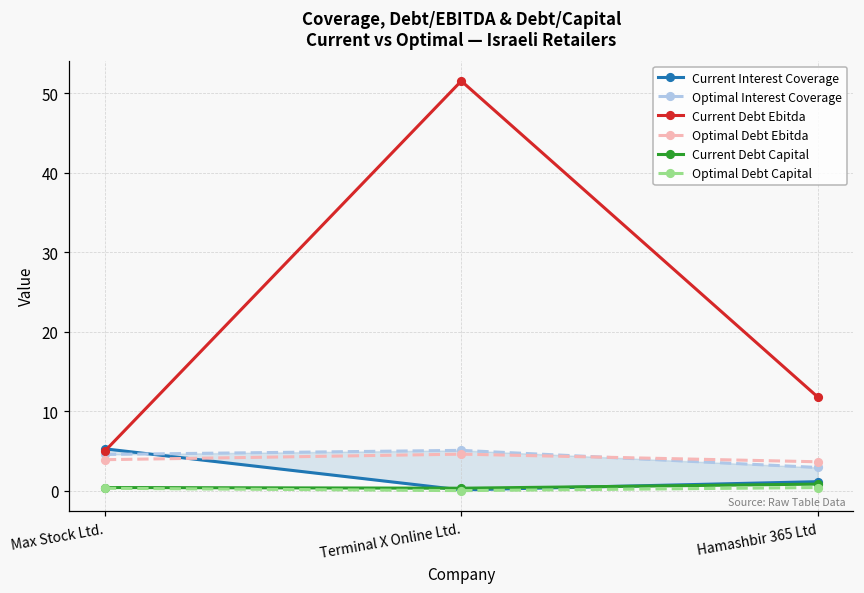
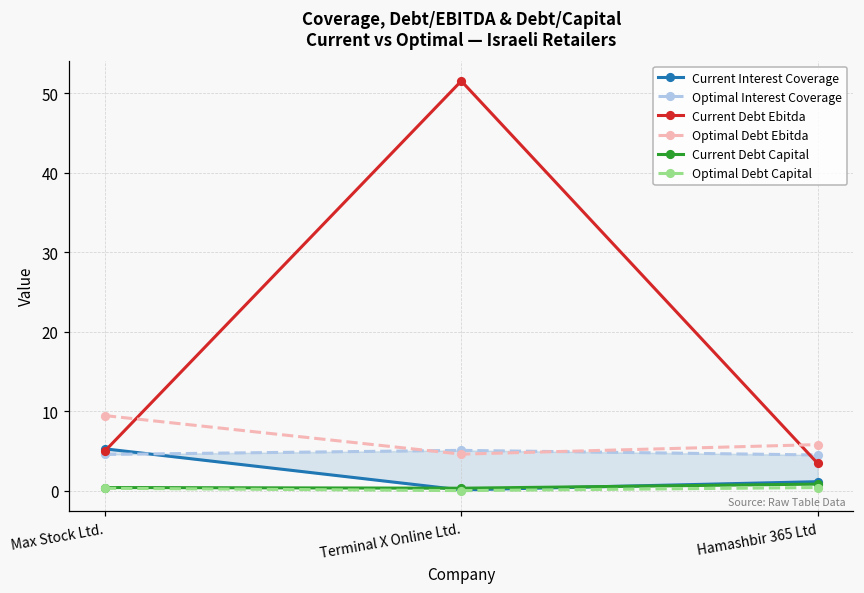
Optimal Debt Ebitda, Max Stock Ltd.: 4 -> 9
Optimal Interest Coverage, Hamashbir 365 Ltd: 3 -> 5
Current Debt Ebitda, Hamashbir 365 Ltd: 12 -> 3
Optimal Debt Ebitda, Hamashbir 365 Ltd: 4 -> 6
